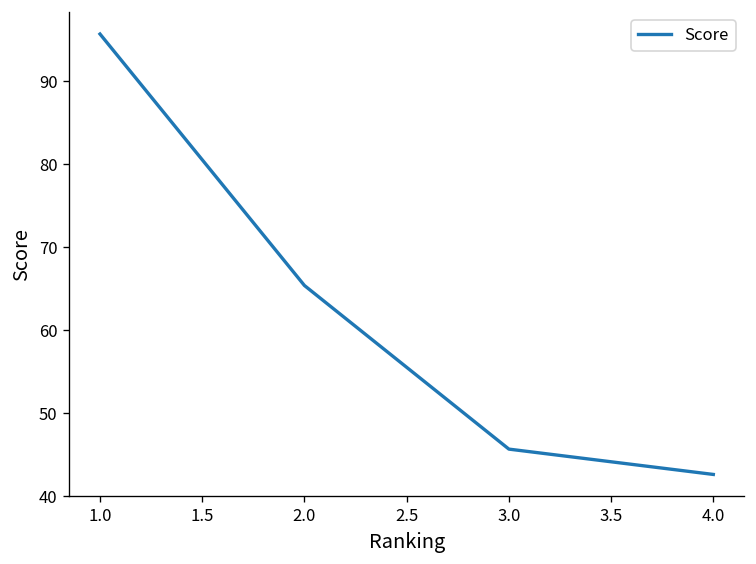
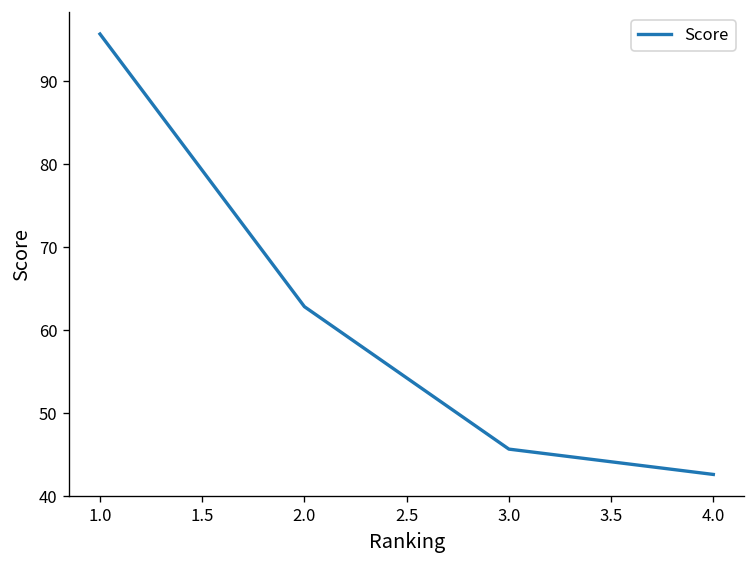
2.0: 65 -> 63
